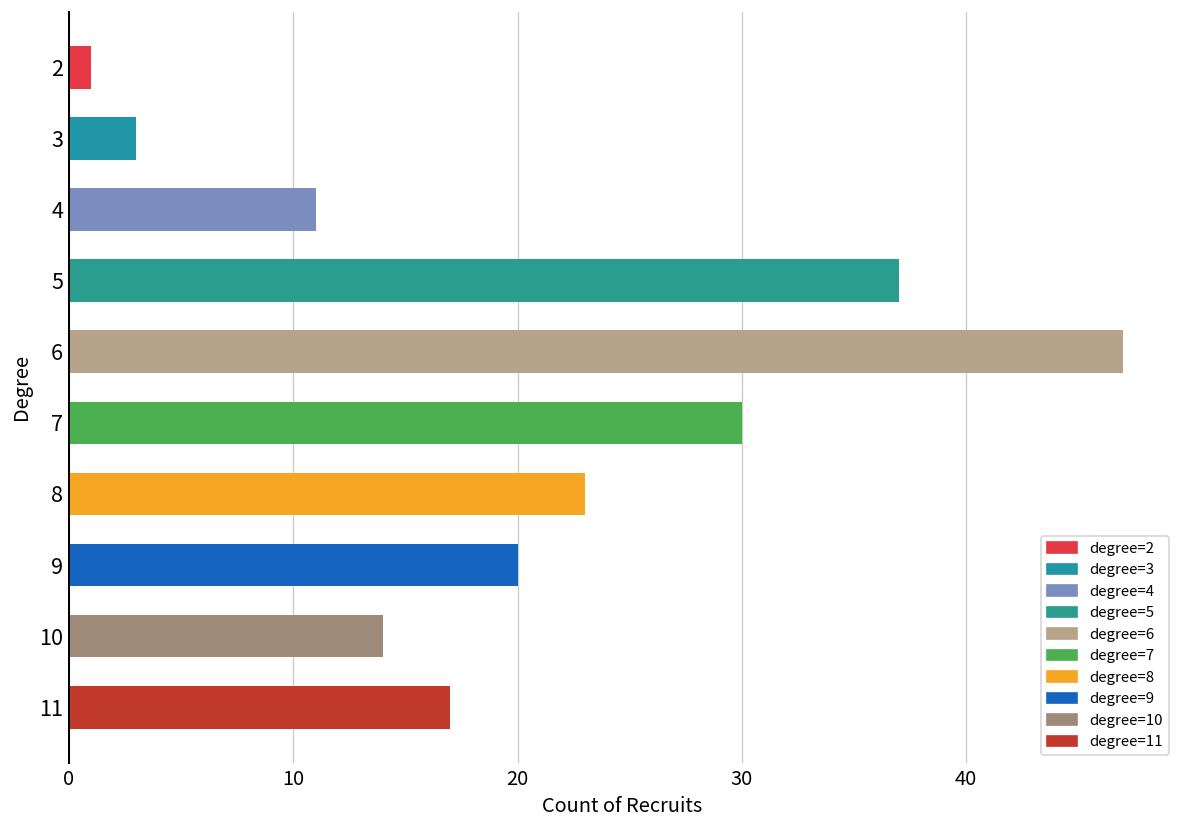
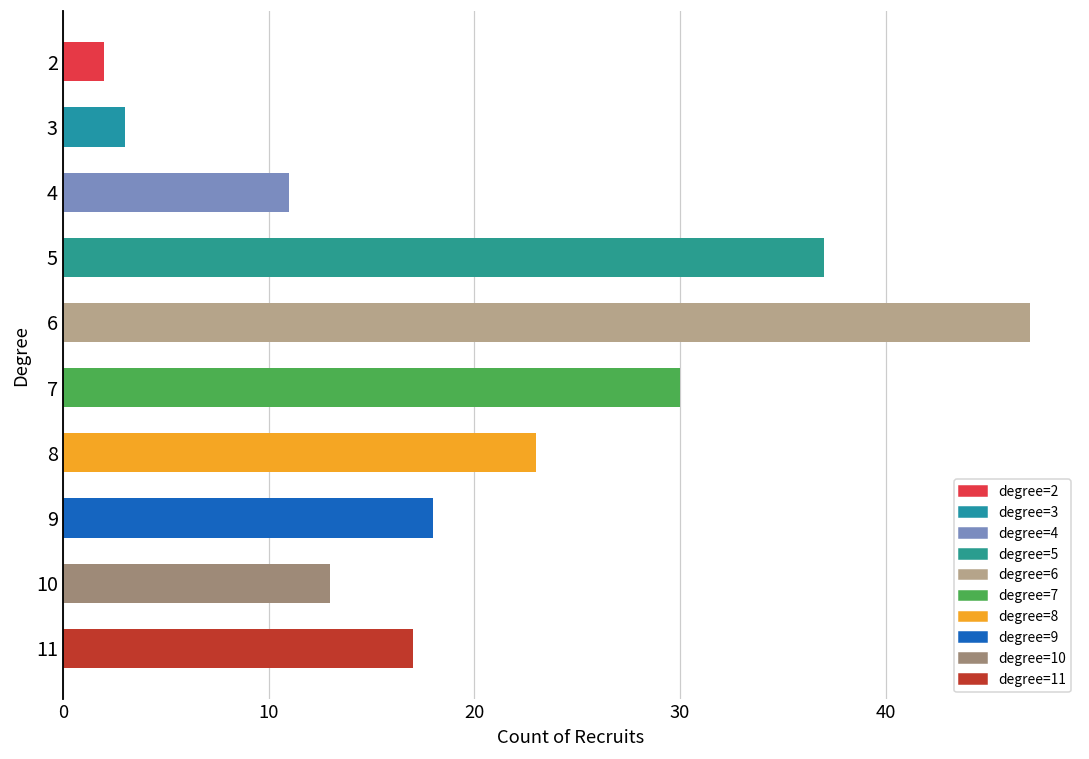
2: 1 -> 2
9: 20 -> 18
10: 14 -> 13
